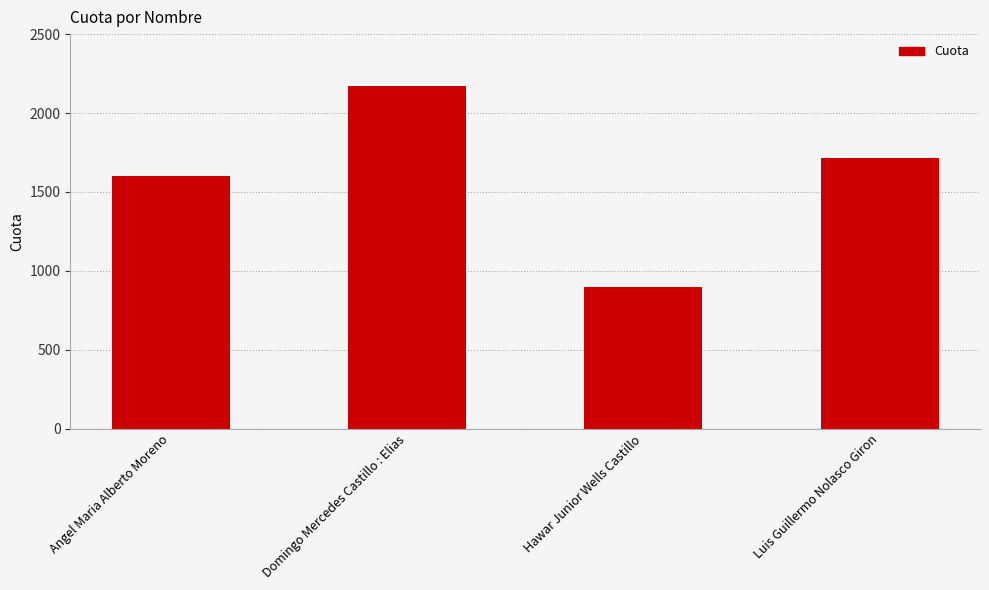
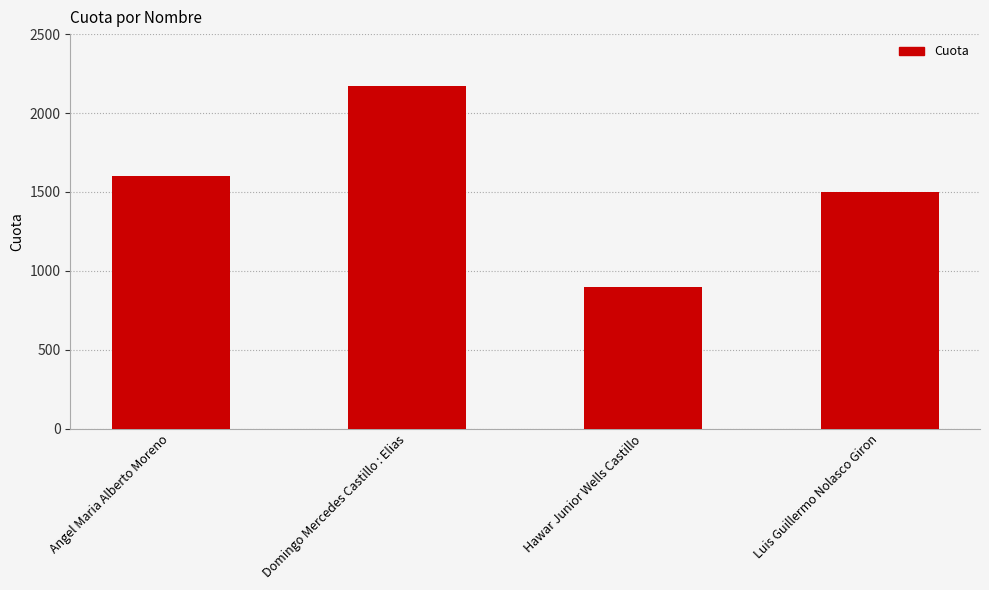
Luis Guillermo Nolasco Giron: 1720 -> 1500
